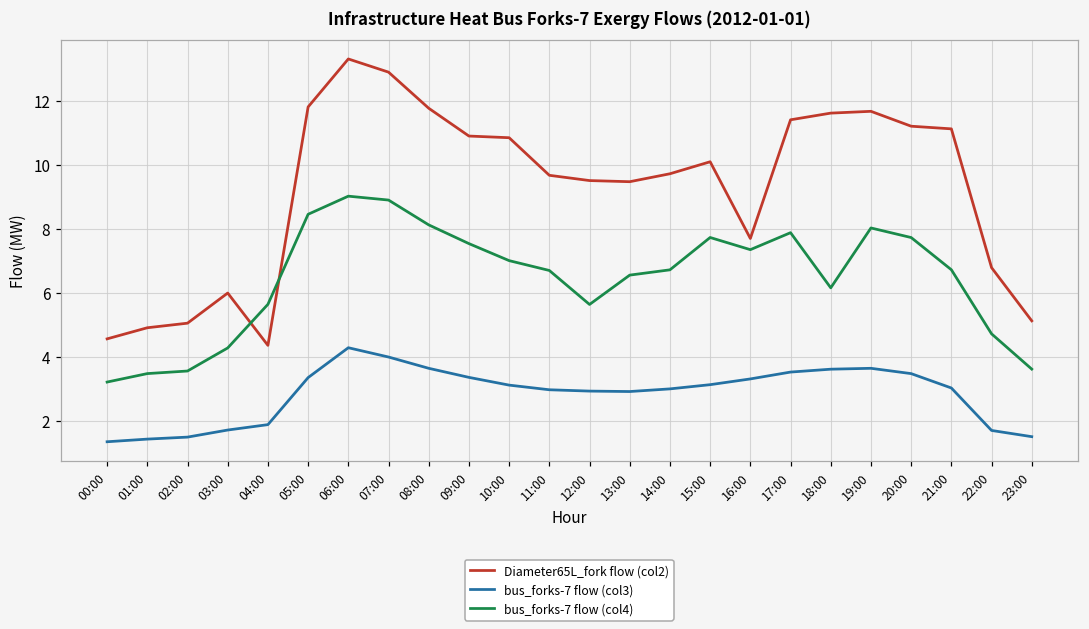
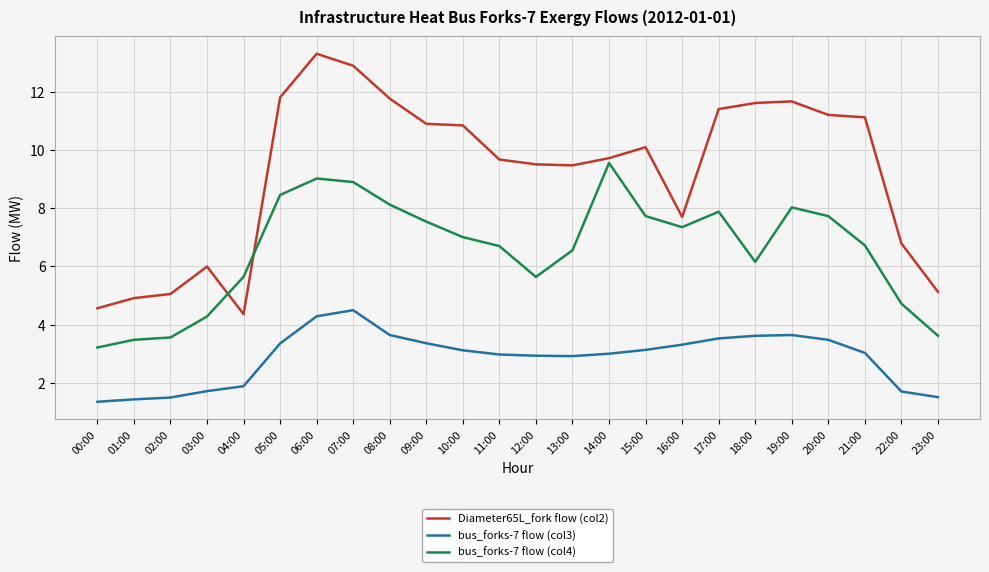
bus_forks-7 flow (col3), 07:00: 4.0 -> 4.5
bus_forks-7 flow (col4), 14:00: 6.7 -> 9.5
